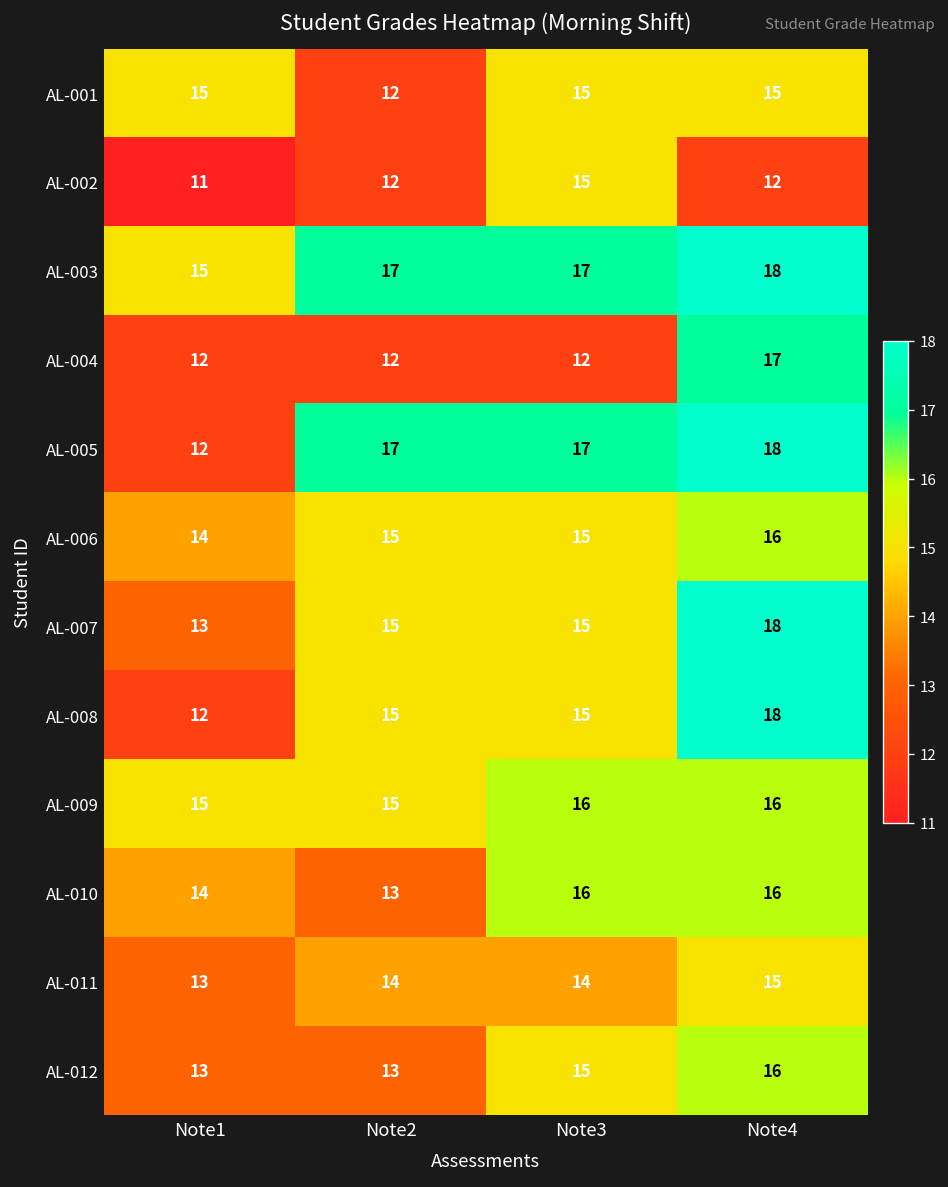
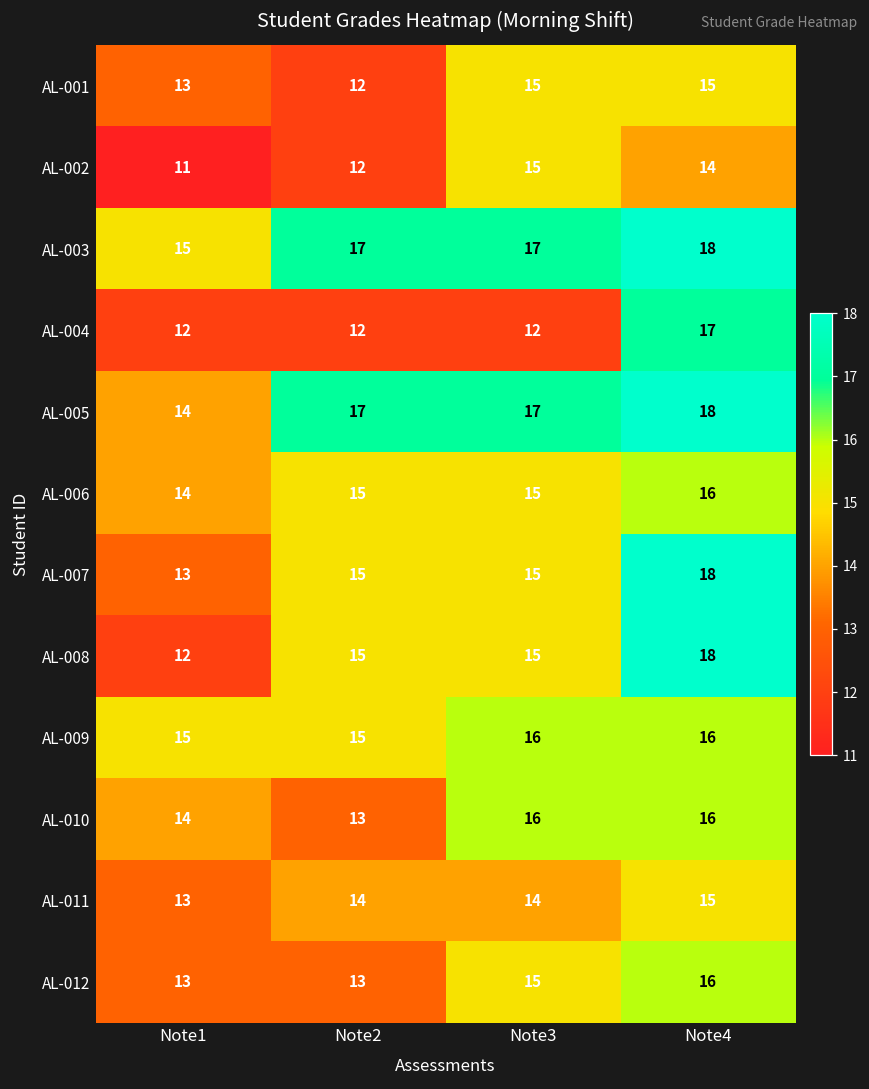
AL-001, Note1: 15 -> 13
AL-002, Note4: 12 -> 14
AL-005, Note1: 12 -> 14
